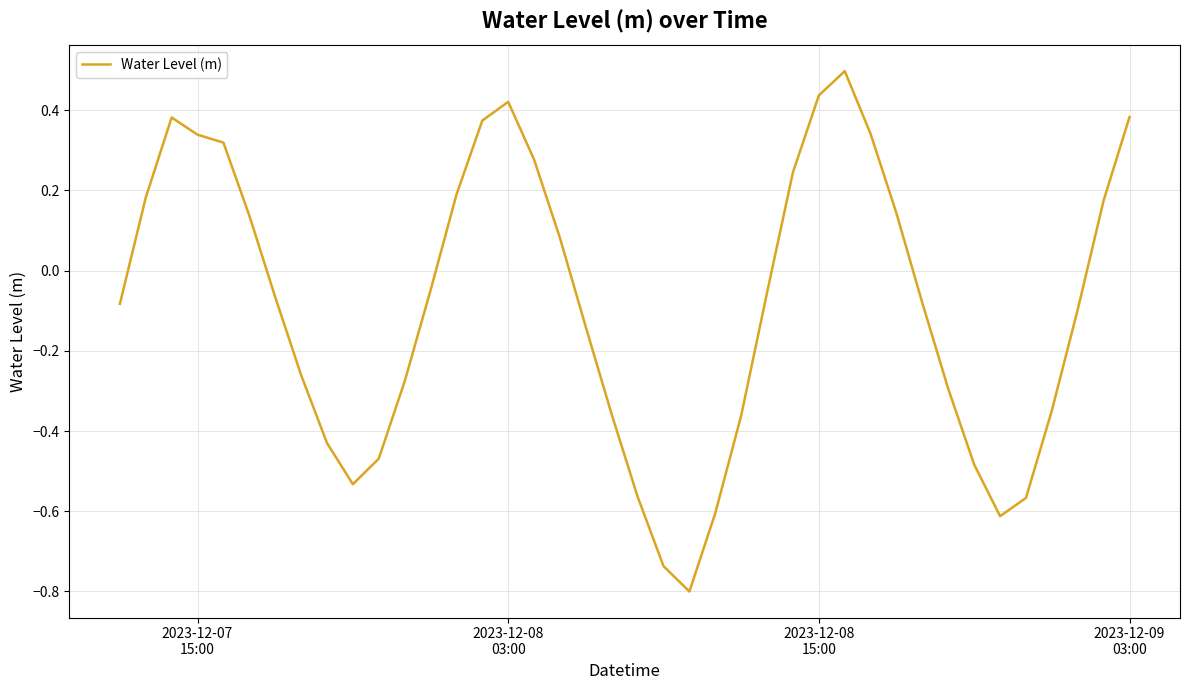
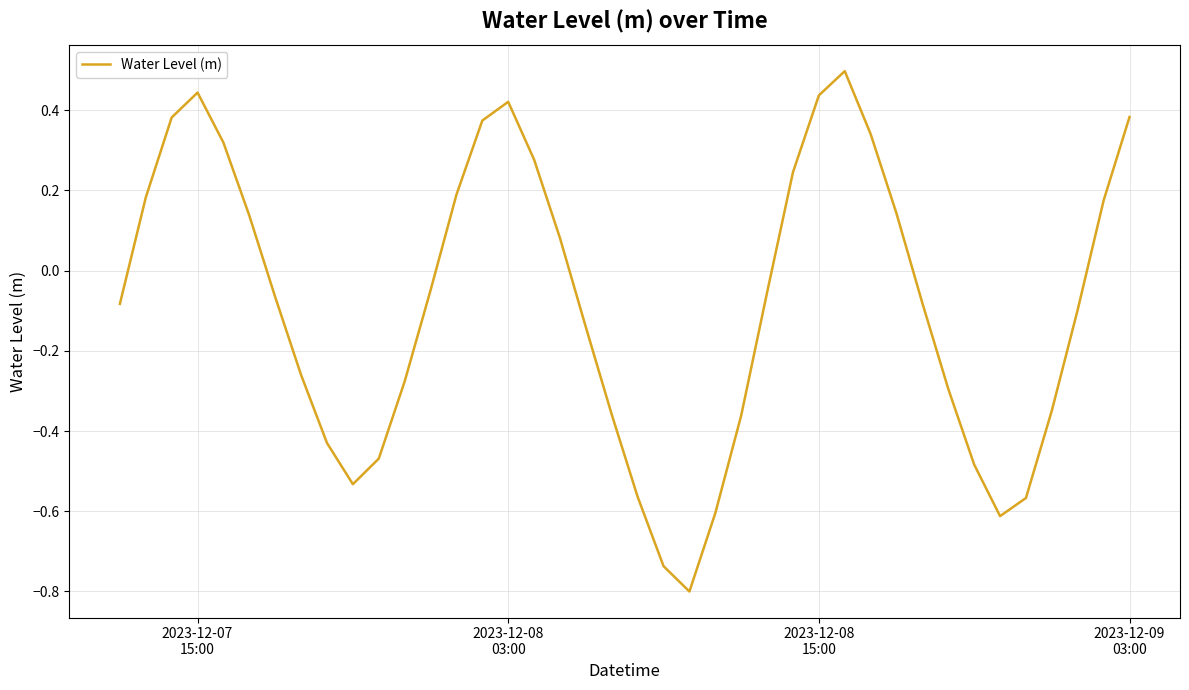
2023-12-07 15:00: 0.34 -> 0.44
